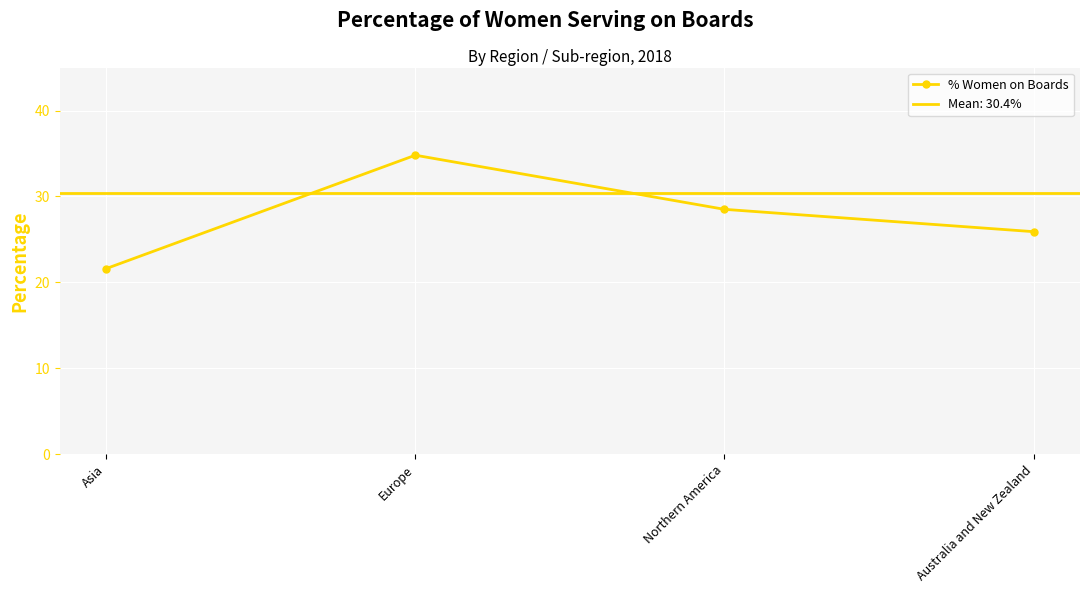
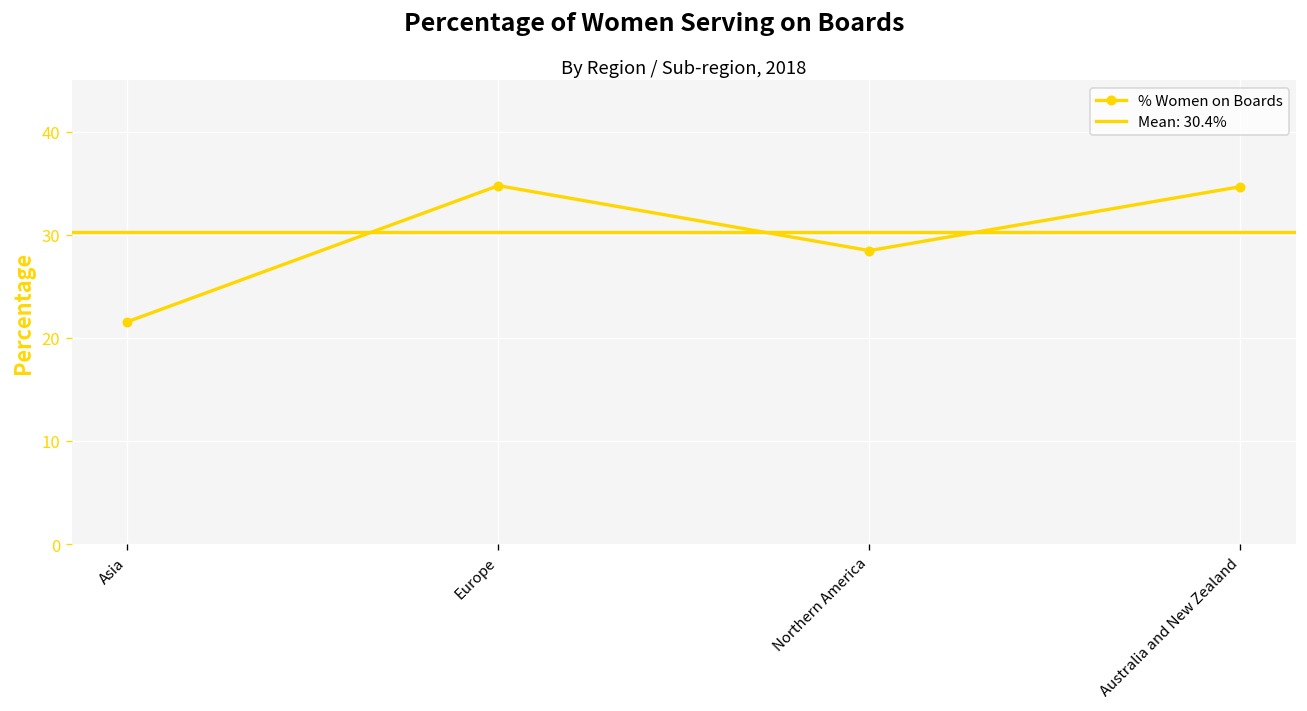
Australia and New Zealand: 26 -> 35
